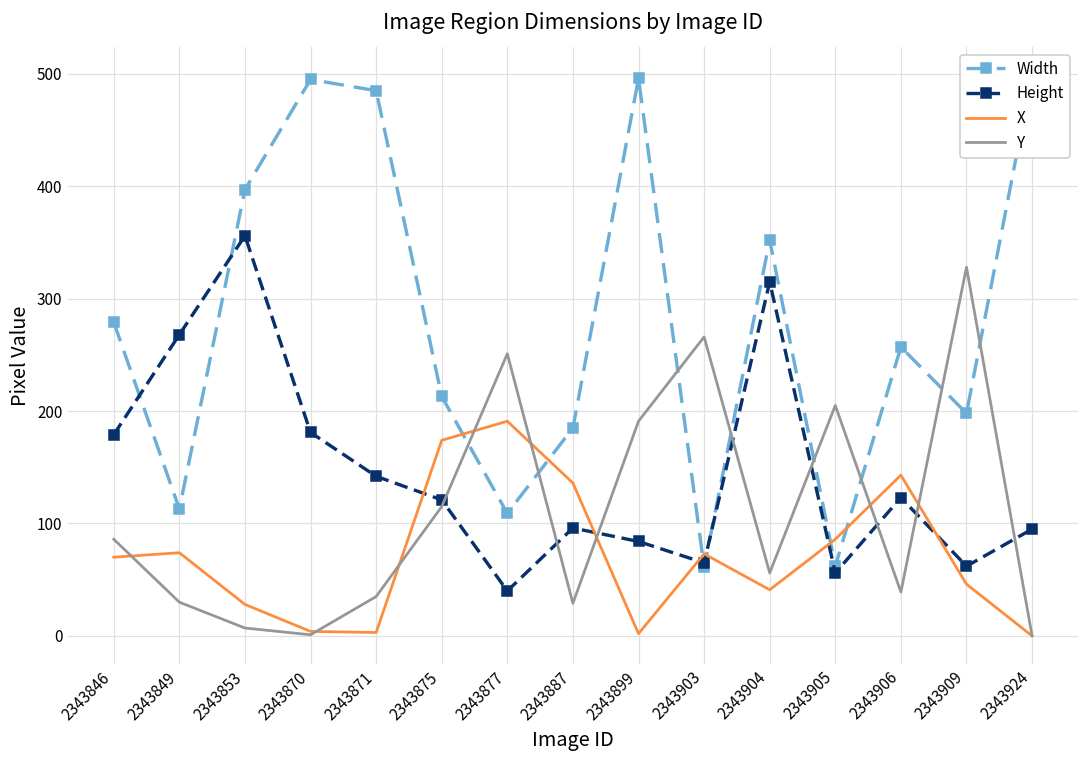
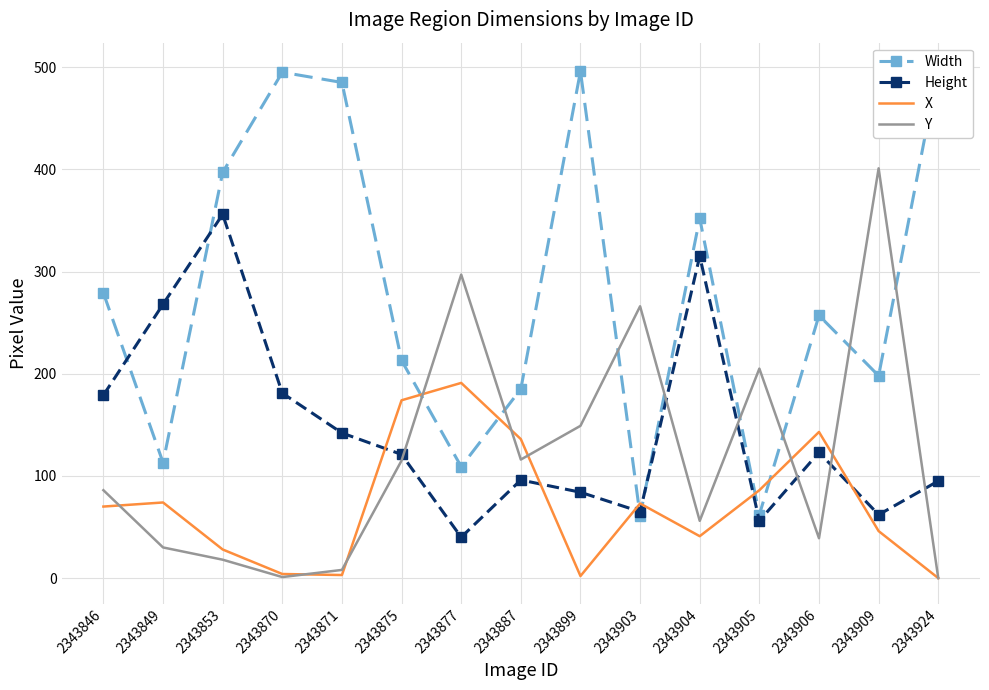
Y, 2343853: 7 -> 18
Y, 2343871: 35 -> 8
Y, 2343877: 251 -> 297
Y, 2343887: 29 -> 116
Y, 2343899: 191 -> 149
Y, 2343909: 328 -> 401
